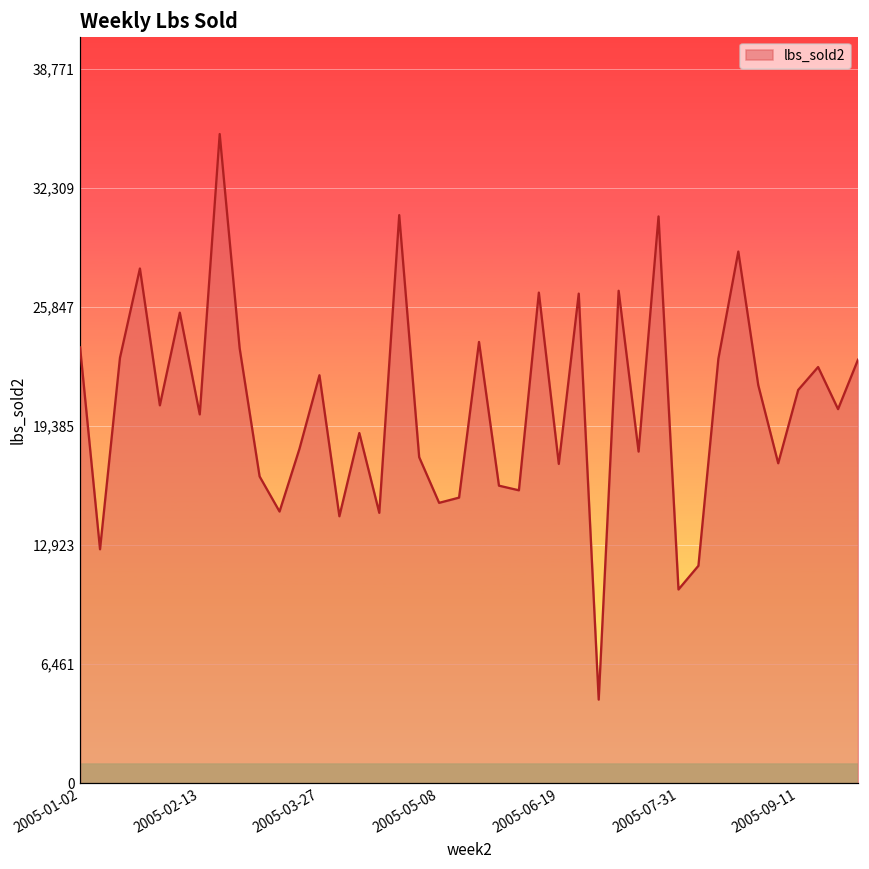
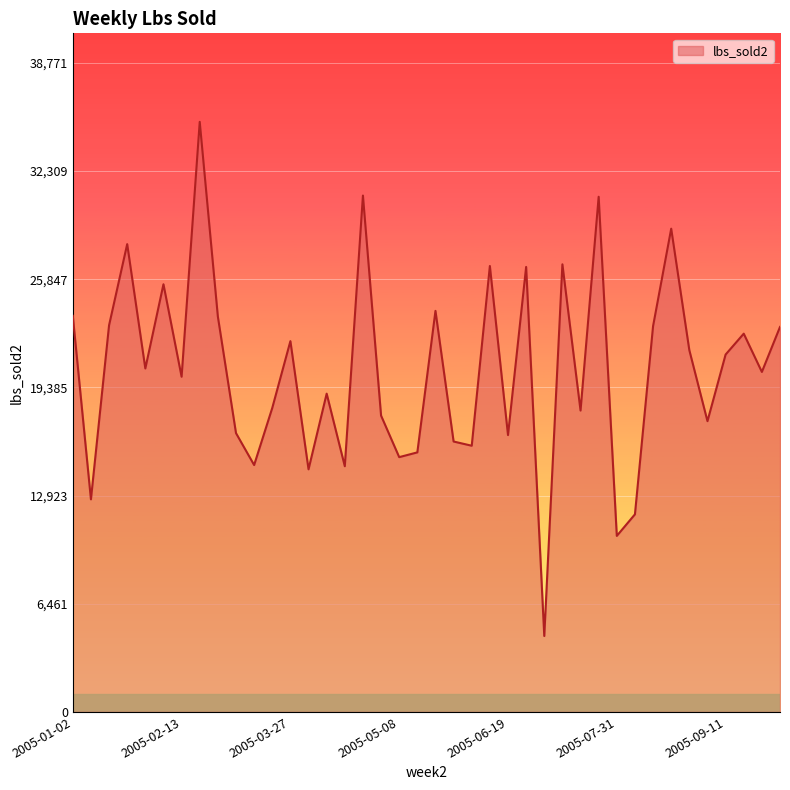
2005-06-19: 17,300 -> 16,500
